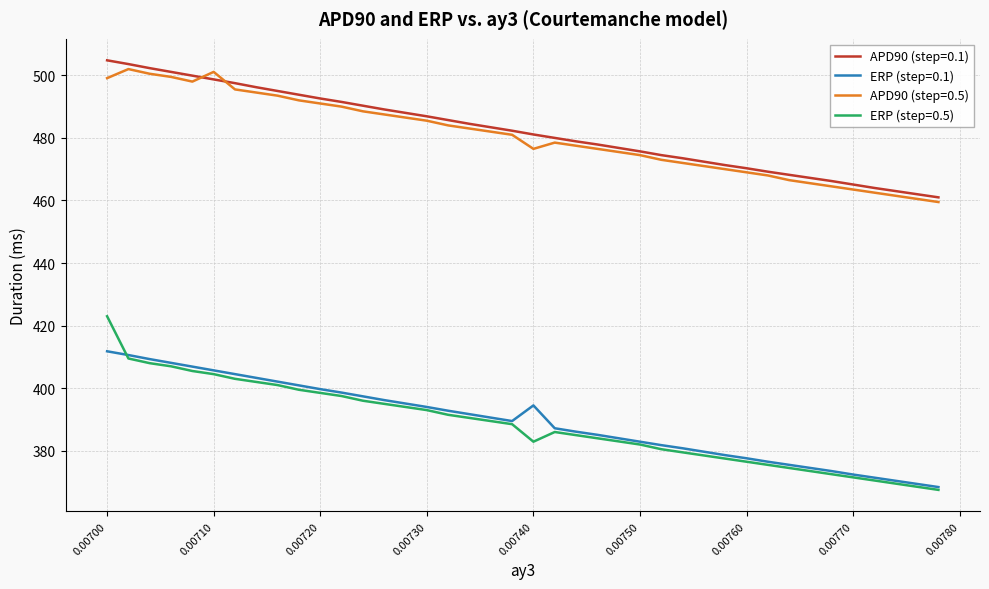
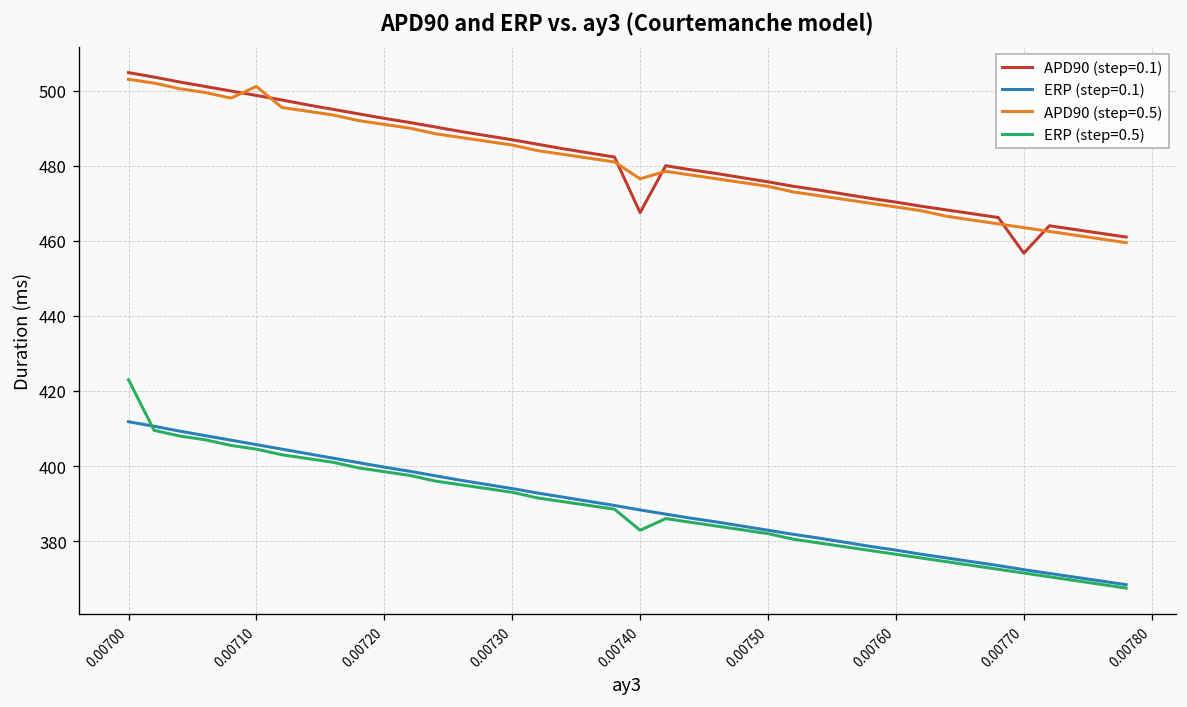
APD90 (step=0.5), 0.00700: 499 -> 503
APD90 (step=0.1), 0.00740: 481 -> 468
ERP (step=0.1), 0.00740: 395 -> 388
APD90 (step=0.1), 0.00770: 465 -> 457
